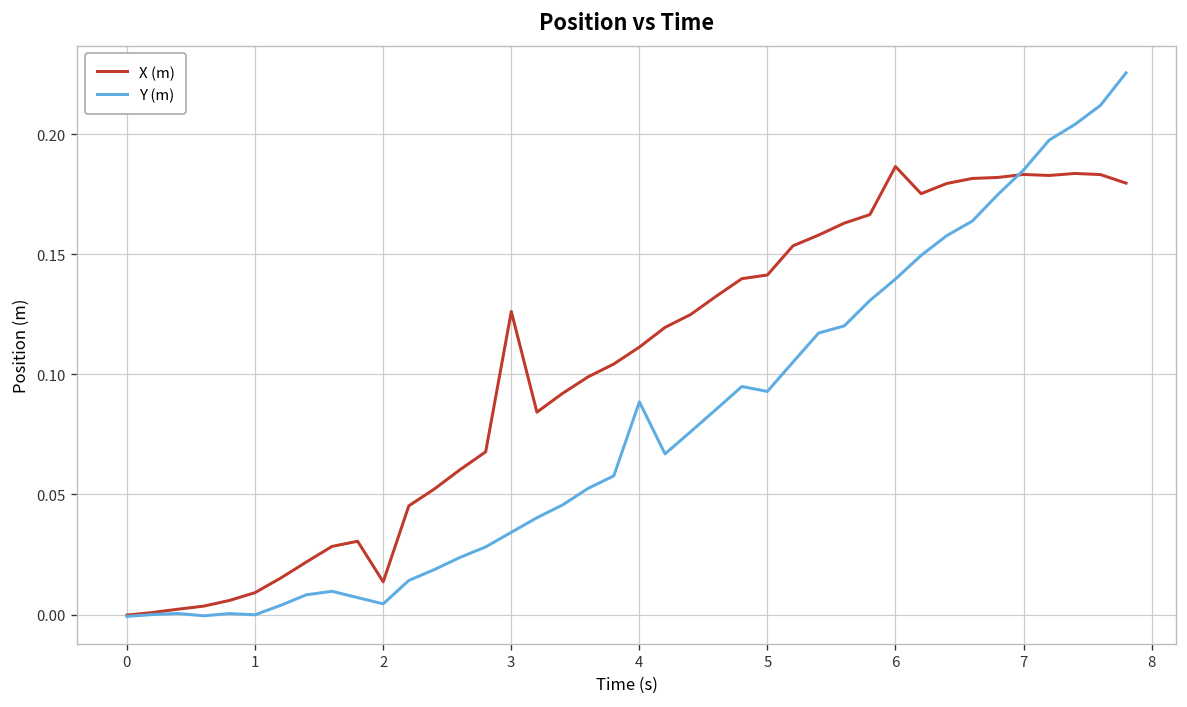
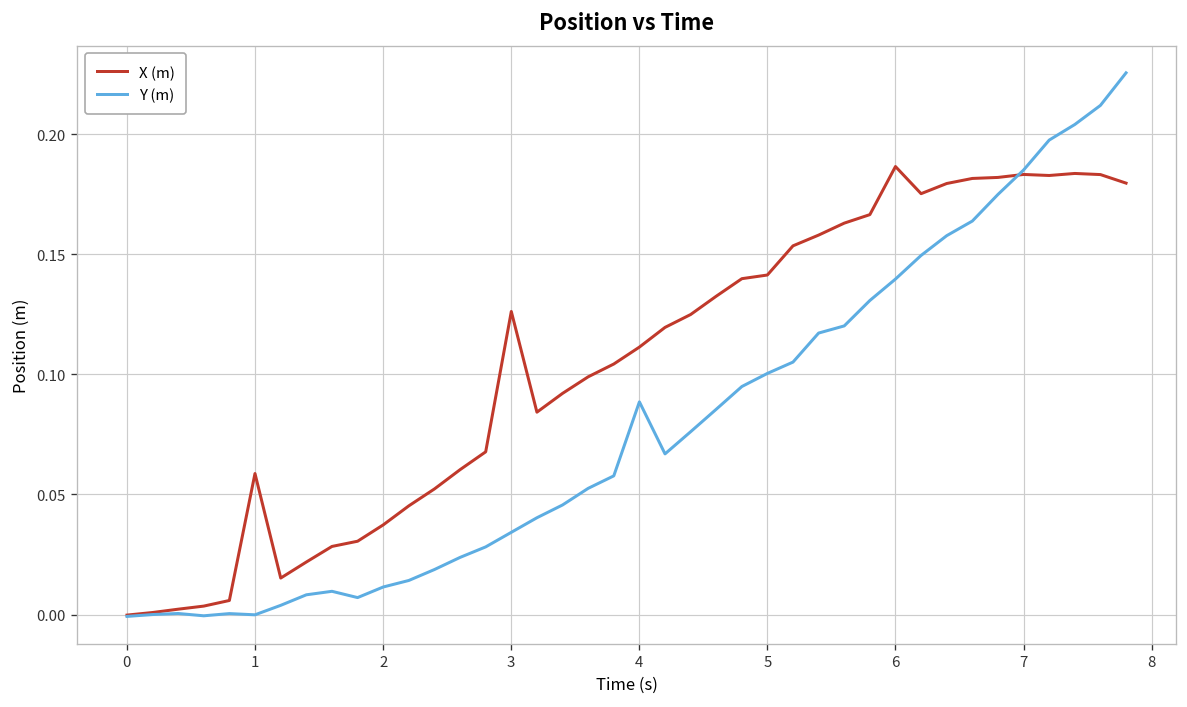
X (m), 1: 0.009 -> 0.059
X (m), 2: 0.014 -> 0.037
Y (m), 2: 0.004 -> 0.011
Y (m), 5: 0.093 -> 0.100
